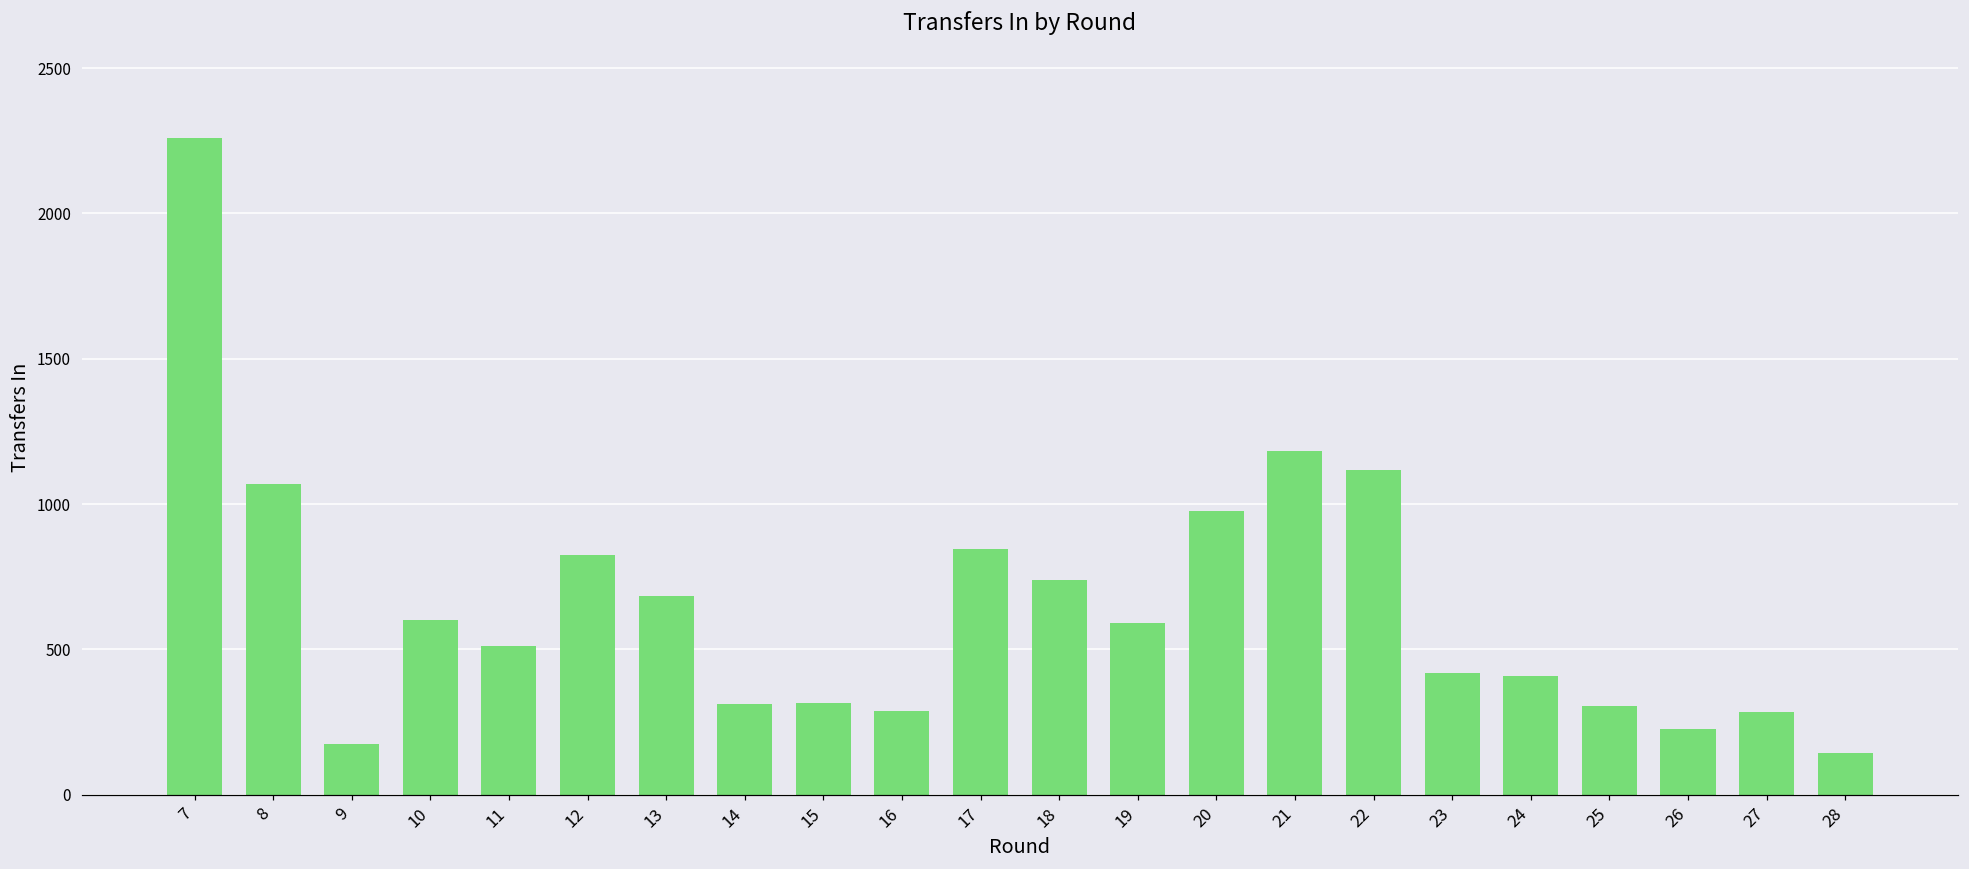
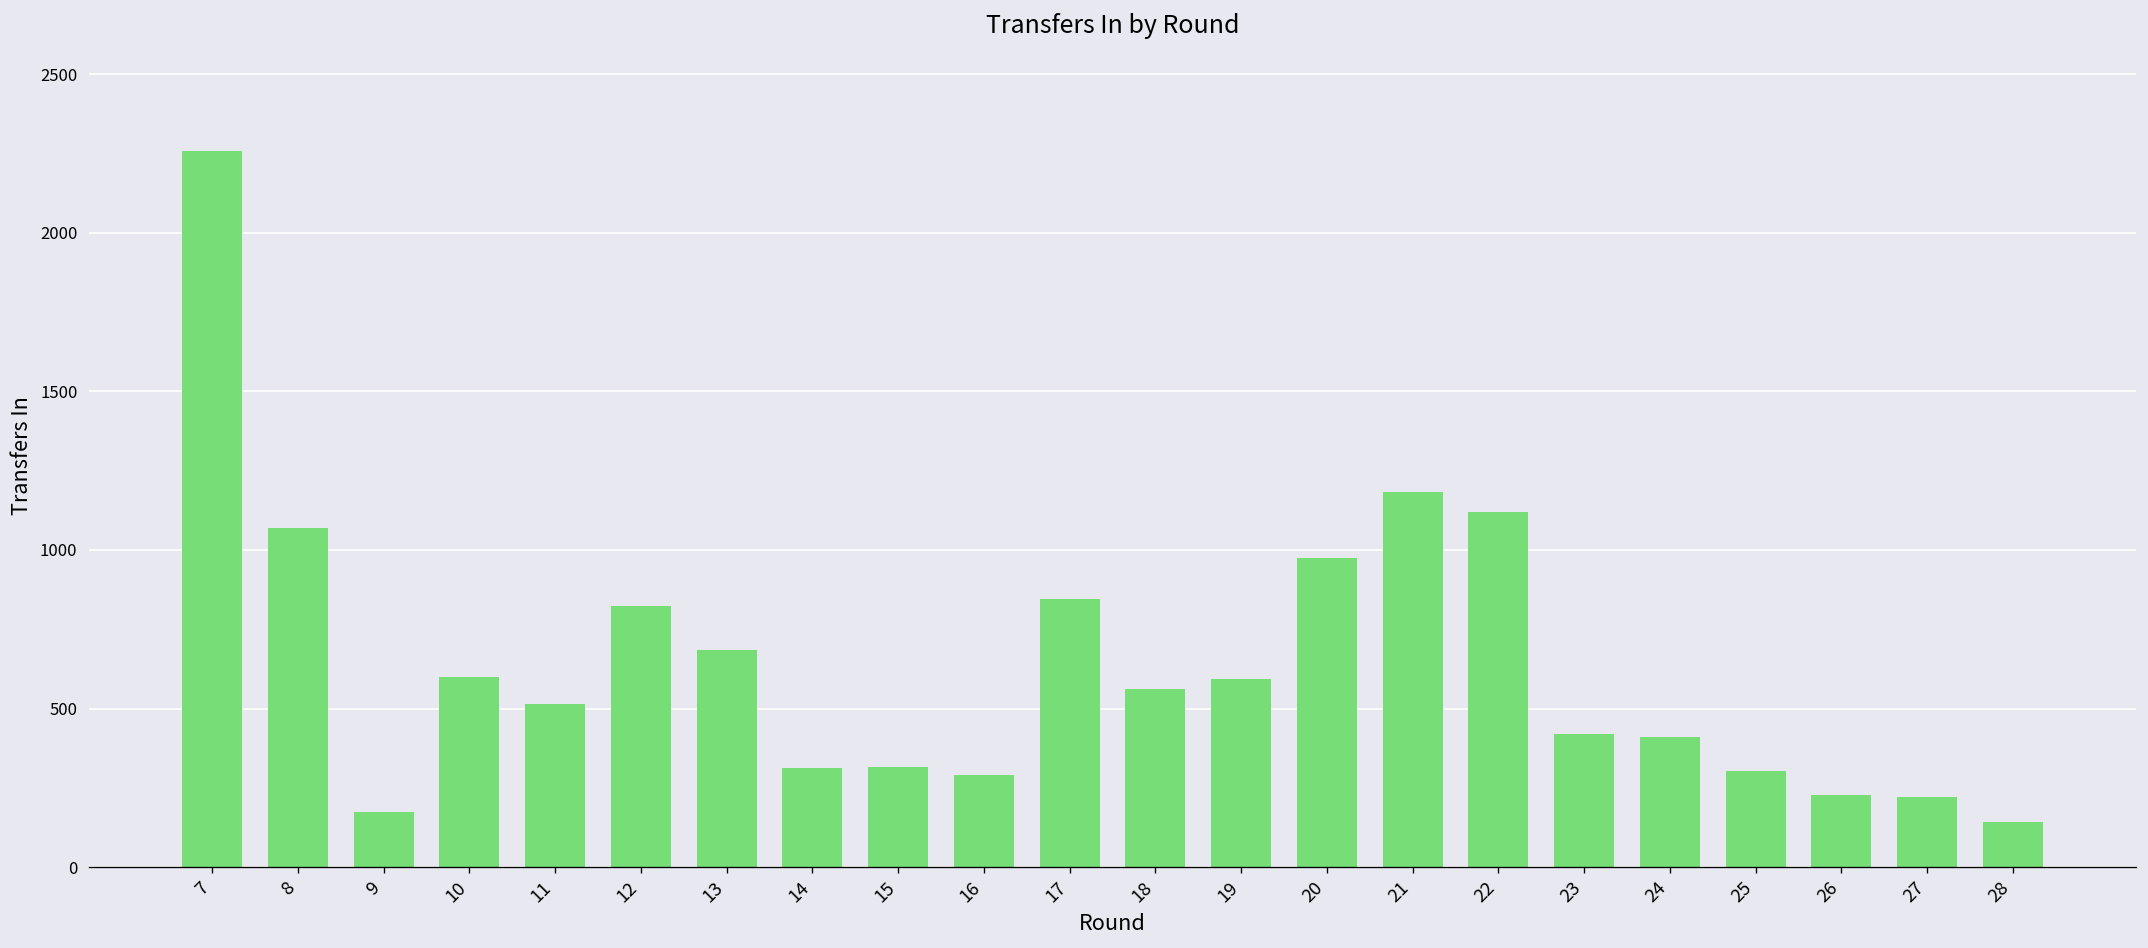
18: 740 -> 560
27: 280 -> 220
